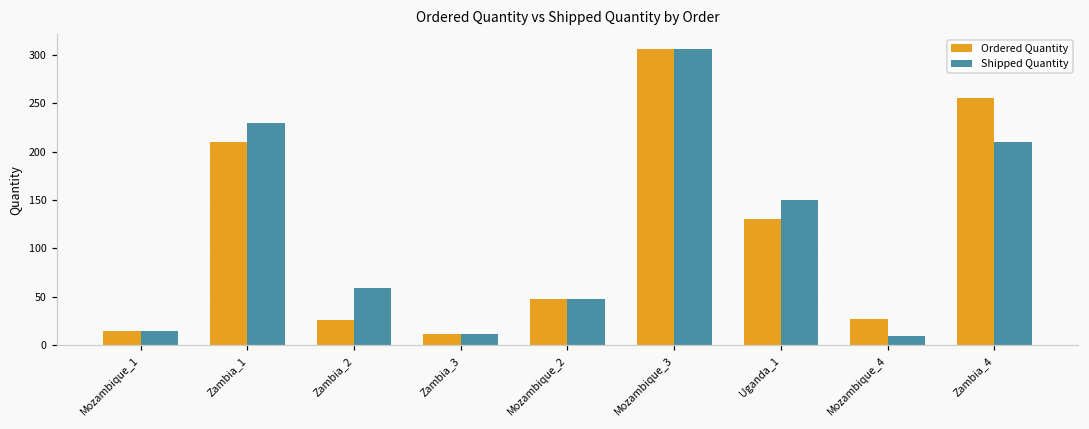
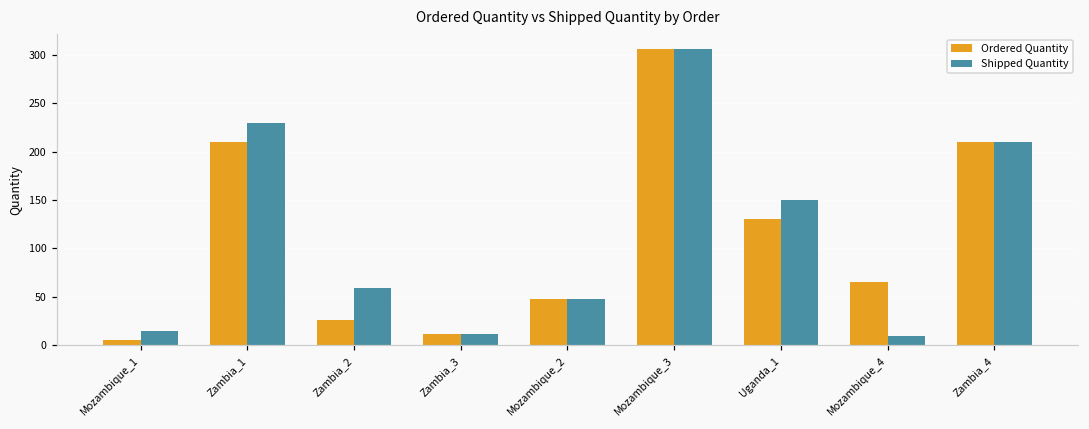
Ordered Quantity, Mozambique_1: 20 -> 10
Ordered Quantity, Mozambique_4: 30 -> 70
Ordered Quantity, Zambia_4: 260 -> 210
